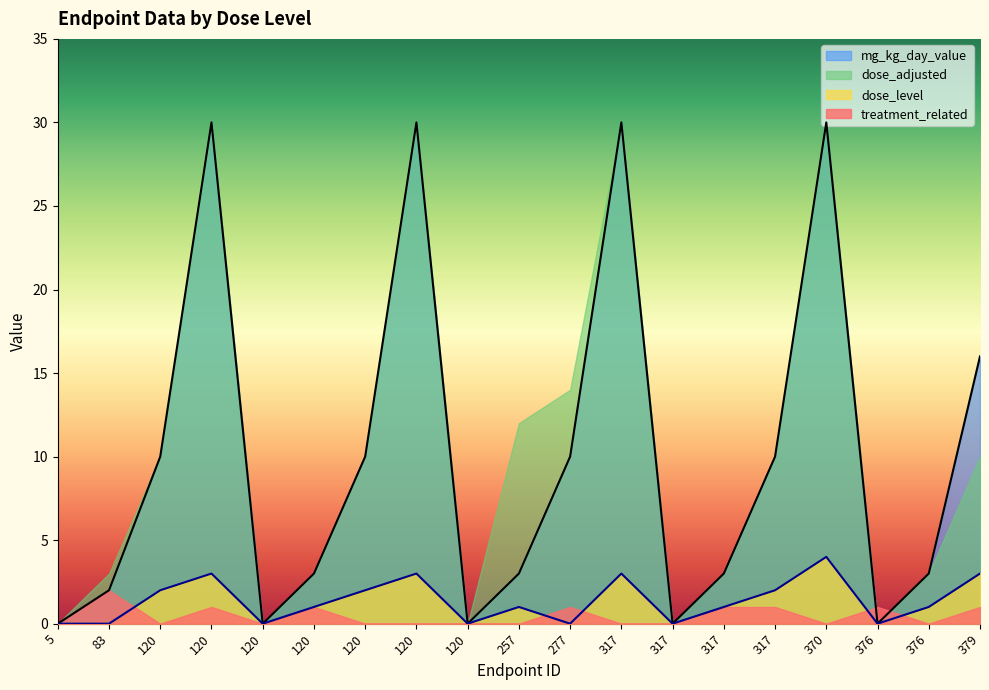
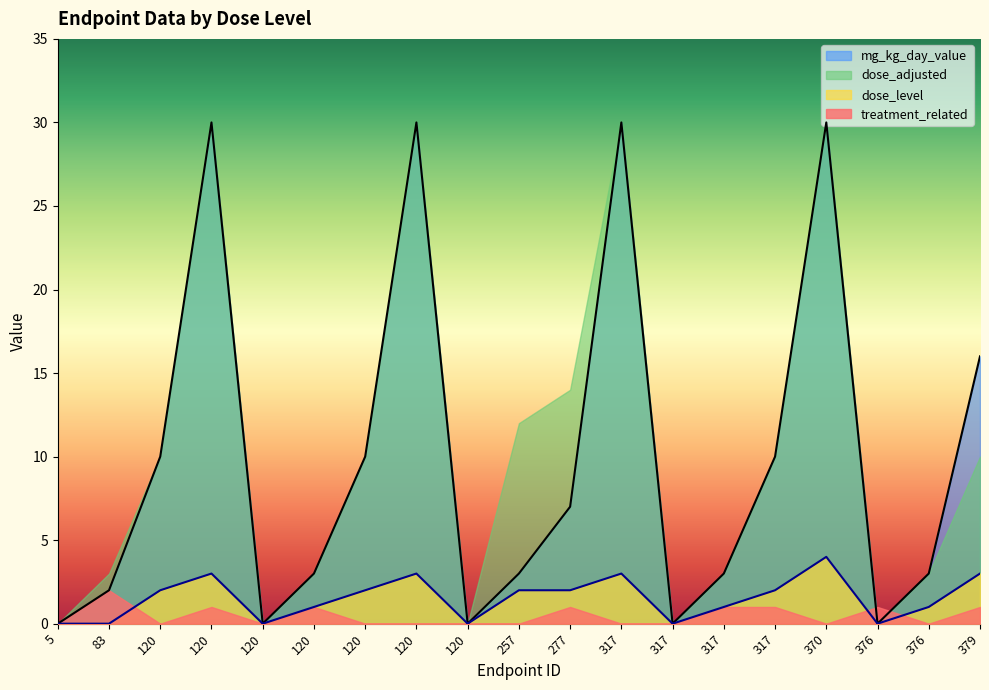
dose_level, 257: 1 -> 2
mg_kg_day_value, 277: 10 -> 7
dose_level, 277: 0 -> 2
